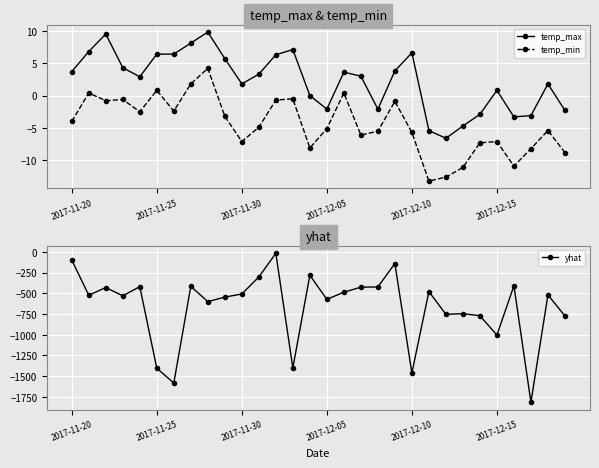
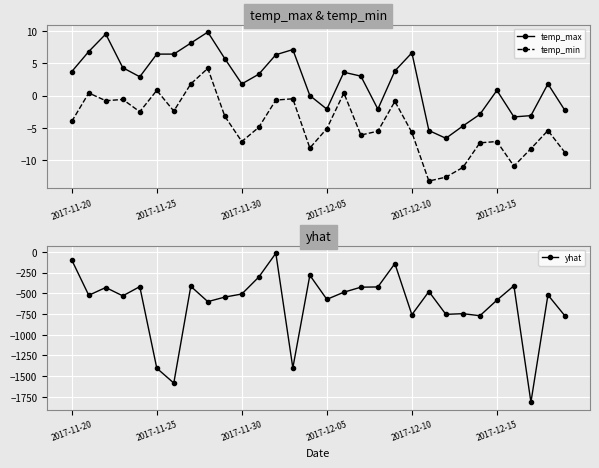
yhat, 2017-12-10: -1500 -> -800
yhat, 2017-12-15: -1000 -> -600
